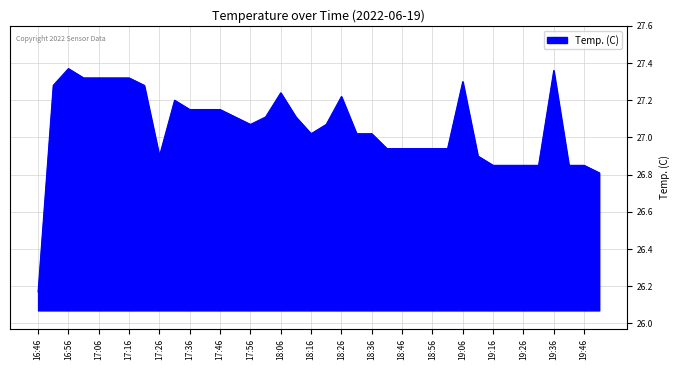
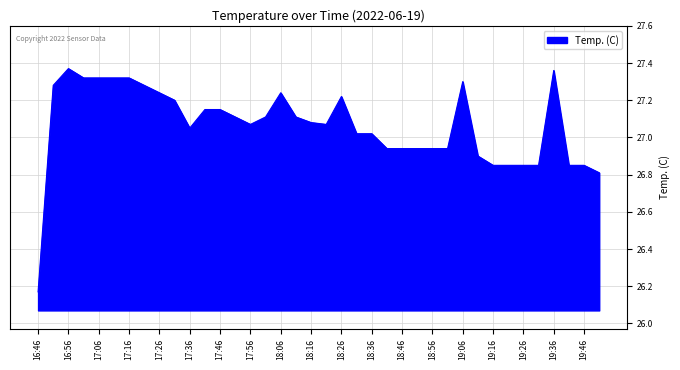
17:26: 26.90 -> 27.24
17:36: 27.15 -> 27.05
18:16: 27.02 -> 27.08
